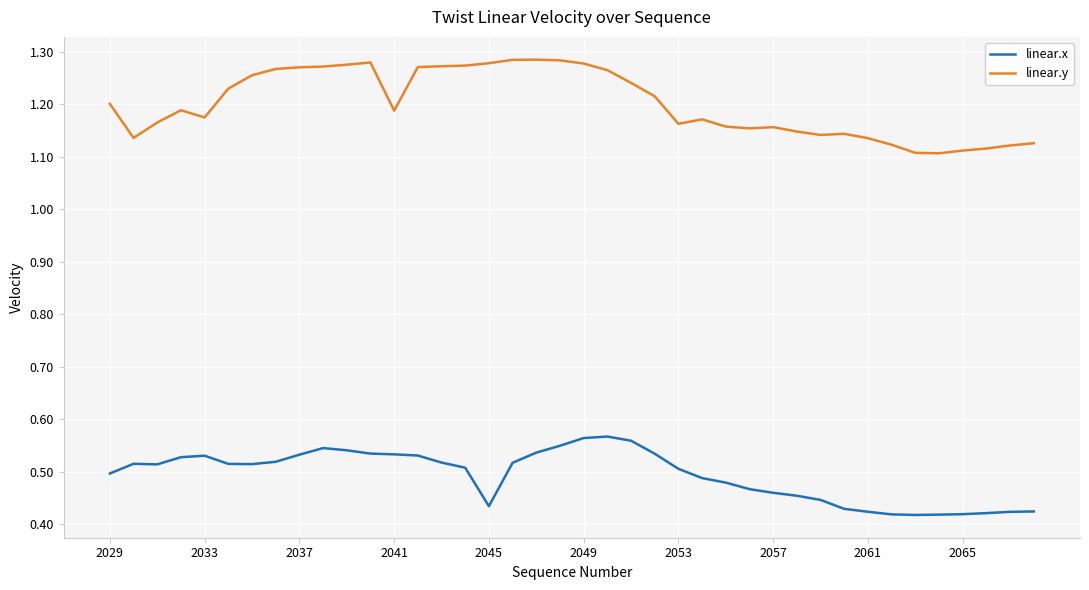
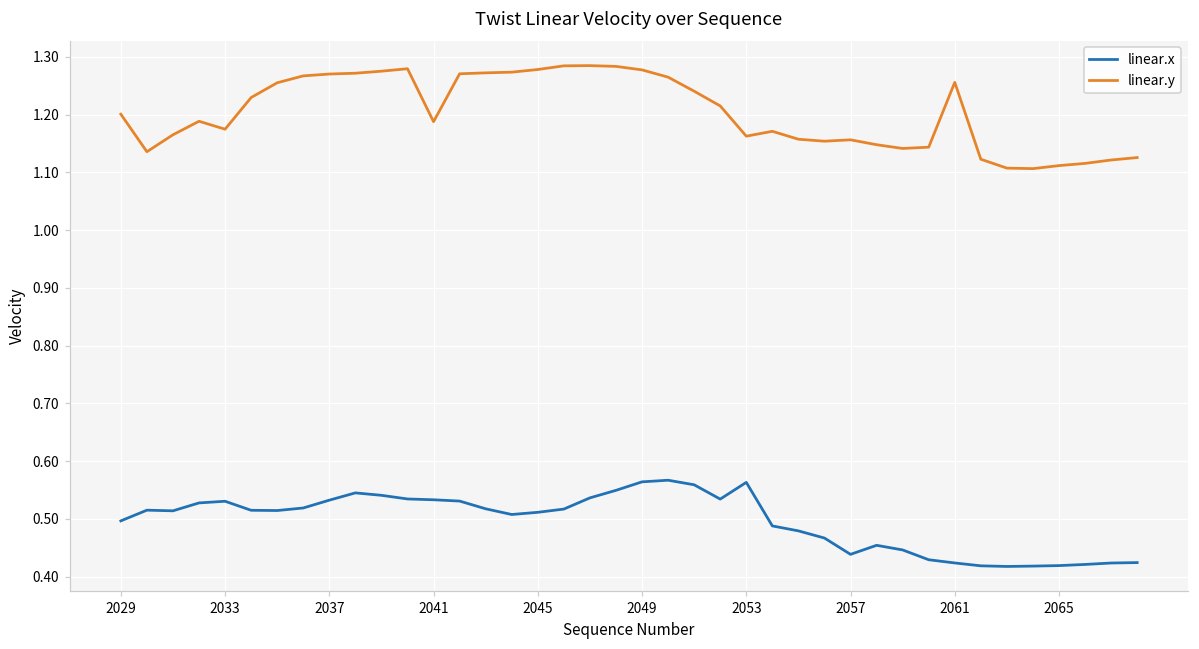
linear.x, 2045: 0.43 -> 0.51
linear.x, 2053: 0.51 -> 0.56
linear.x, 2057: 0.46 -> 0.44
linear.y, 2061: 1.14 -> 1.26
